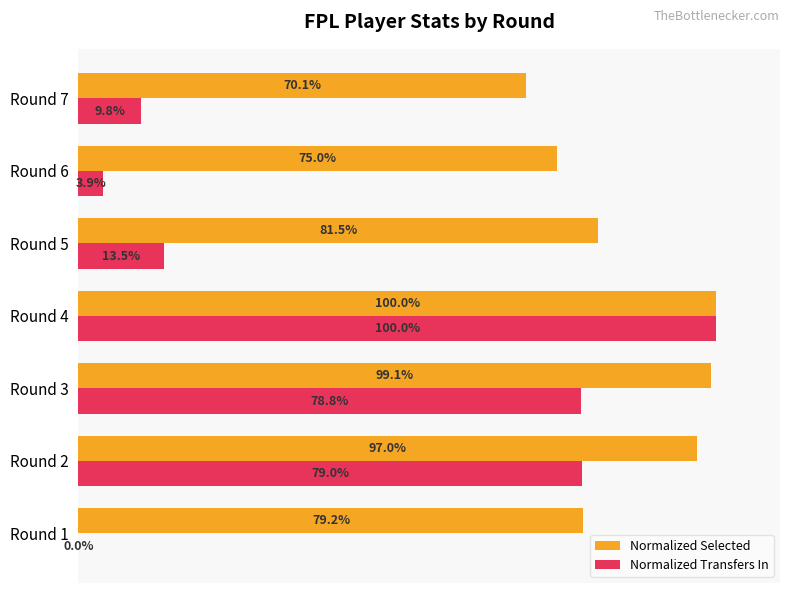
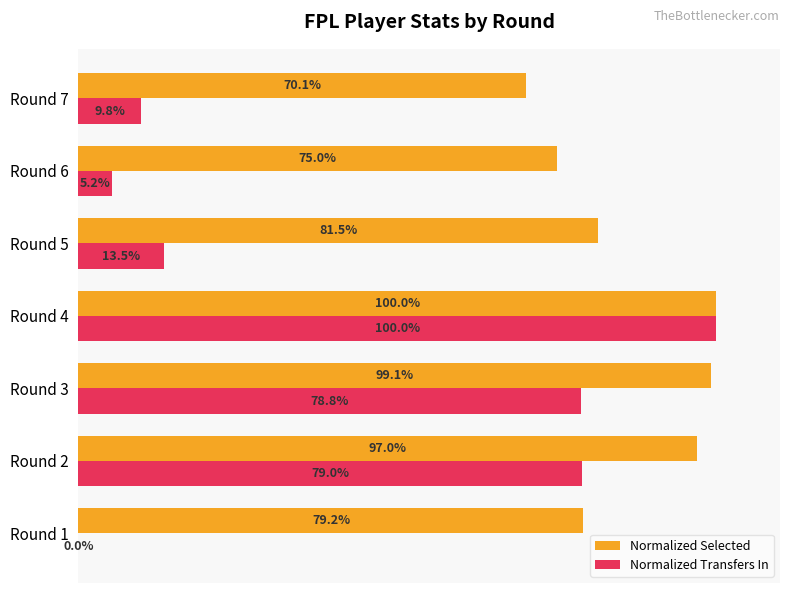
Normalized Transfers In, Round 6: 3.9% -> 5.2%
